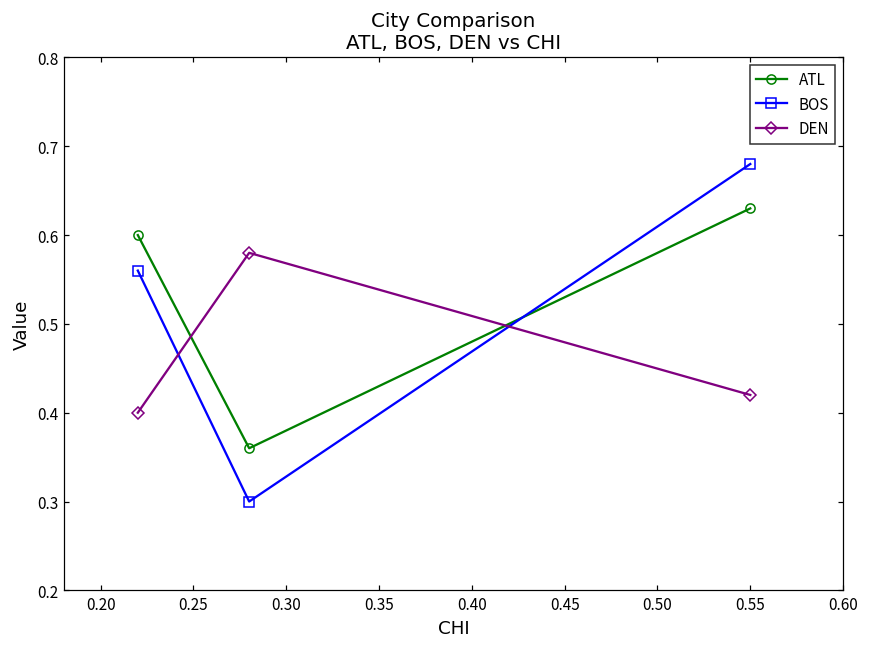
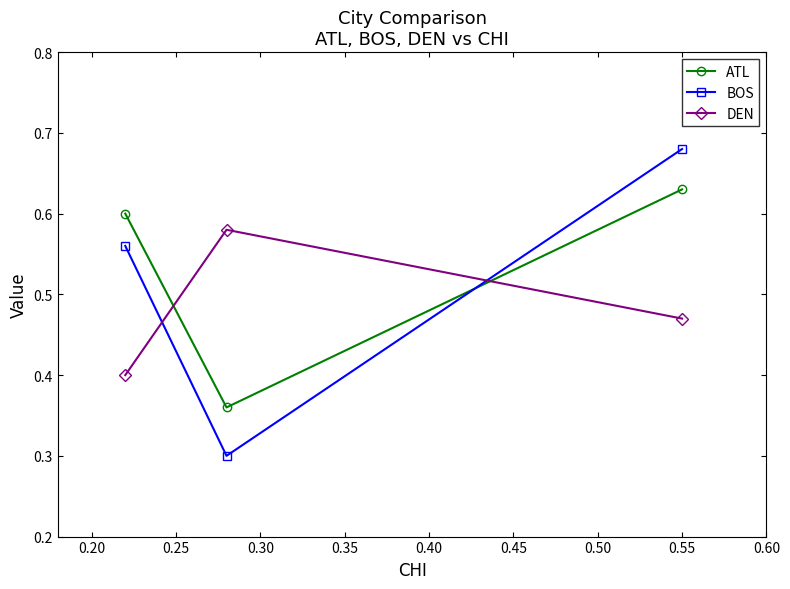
DEN, 0.55: 0.42 -> 0.47
